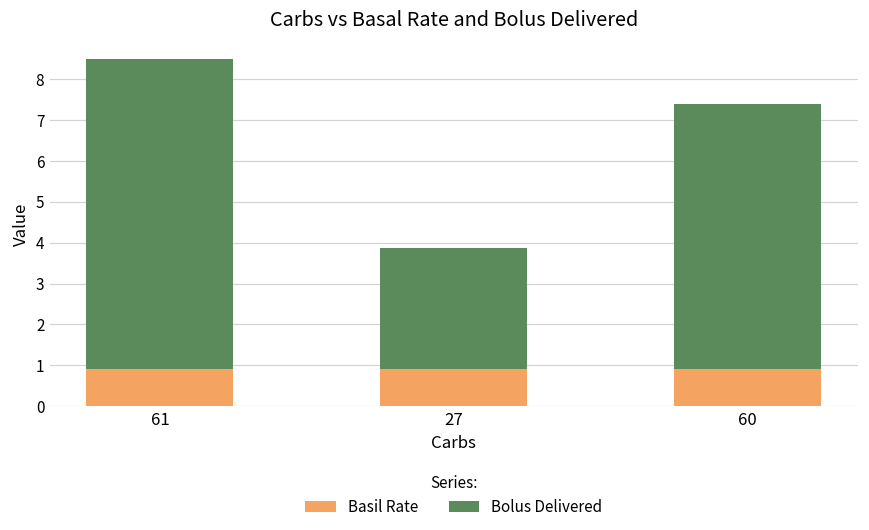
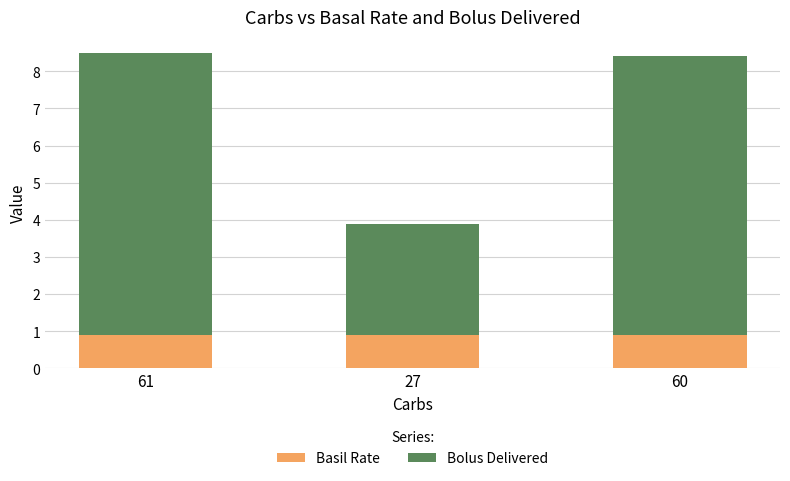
Bolus Delivered, 60: 6.5 -> 7.5
